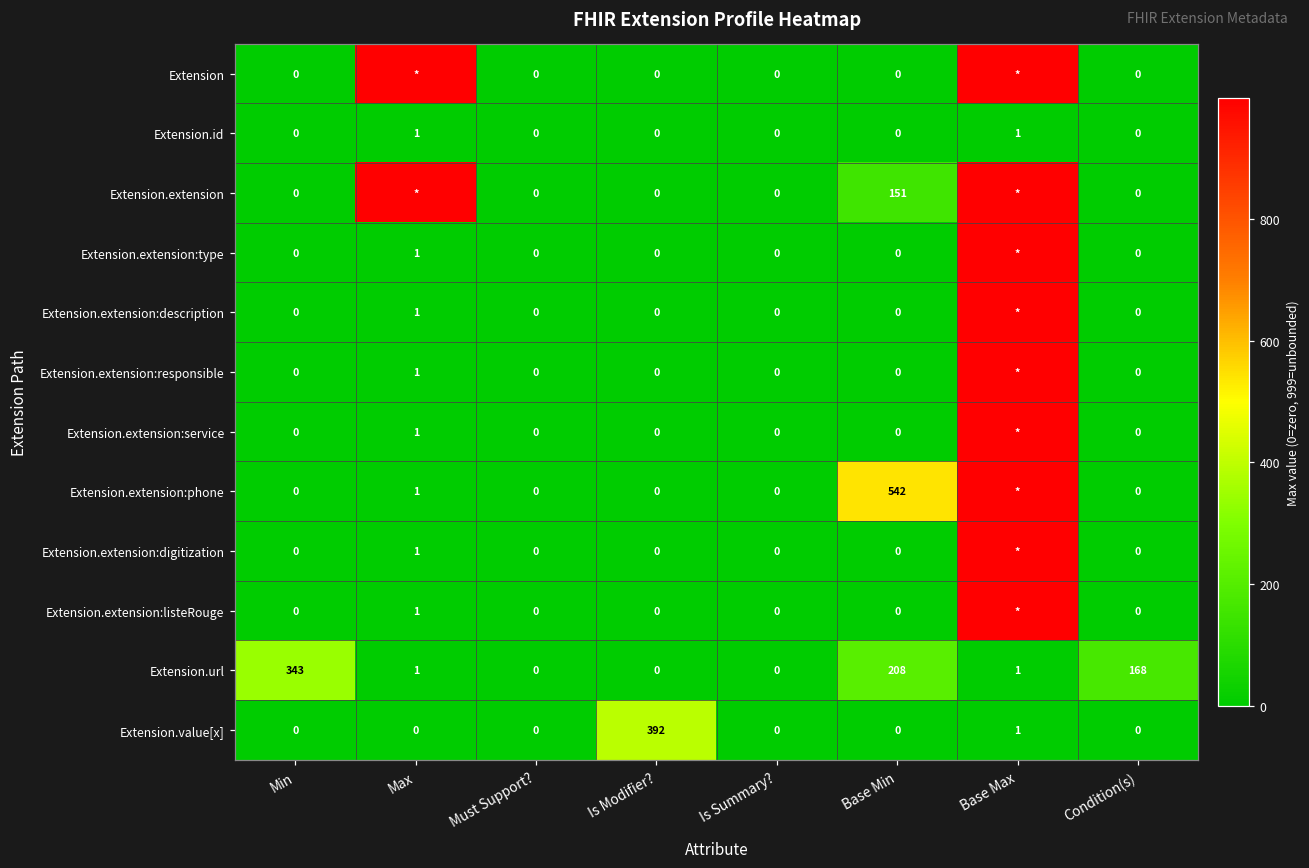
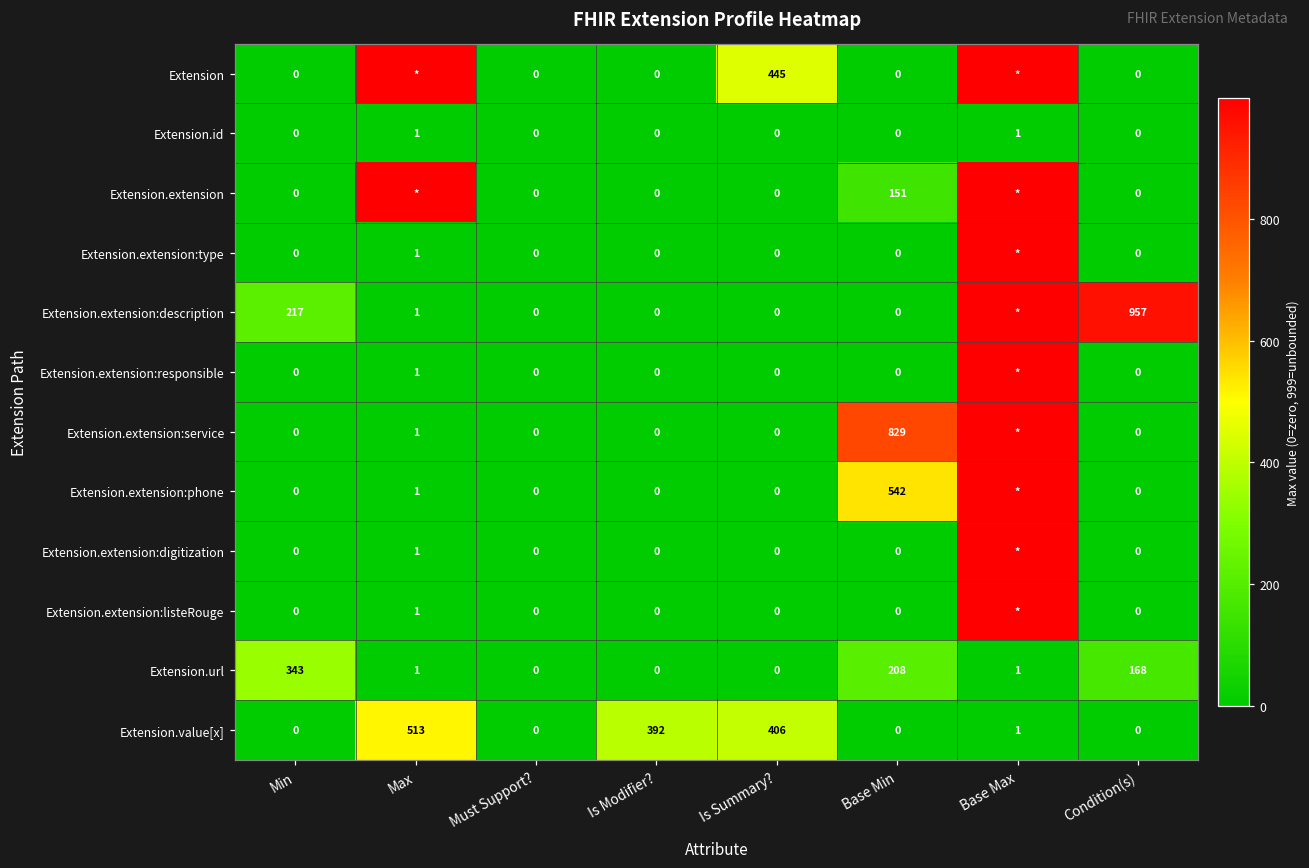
Extension, Is Summary?: 0 -> 445
Extension.extension:description, Min: 0 -> 217
Extension.extension:description, Condition(s): 0 -> 957
Extension.extension:service, Base Min: 0 -> 829
Extension.value[x], Max: 0 -> 513
Extension.value[x], Is Summary?: 0 -> 406
